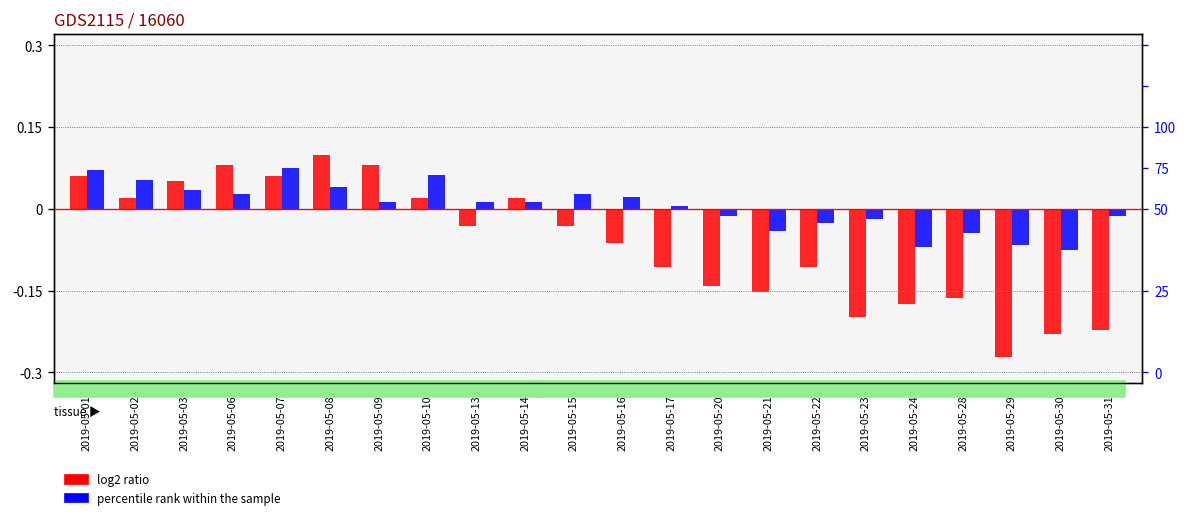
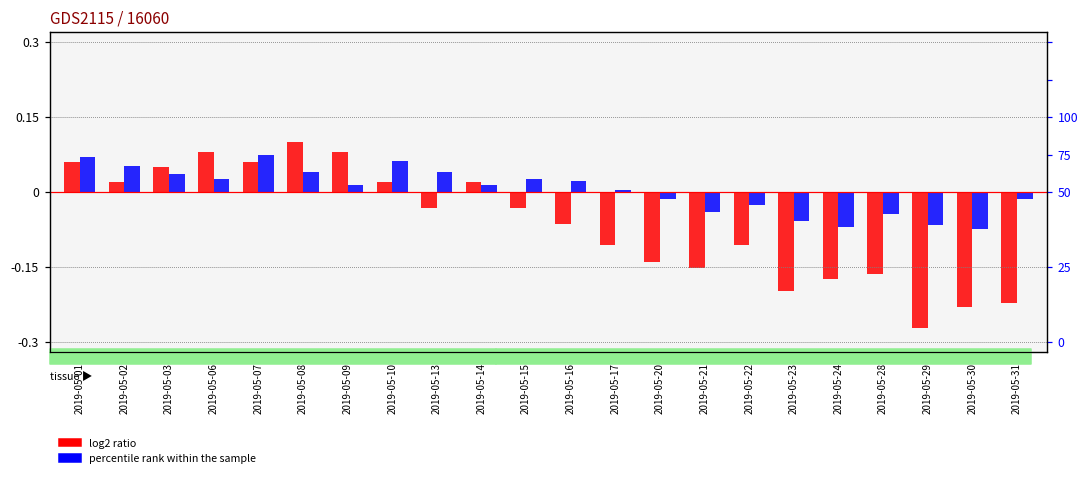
percentile rank within the sample, 2019-05-13: 0.01 -> 0.04
percentile rank within the sample, 2019-05-23: -0.02 -> -0.06
